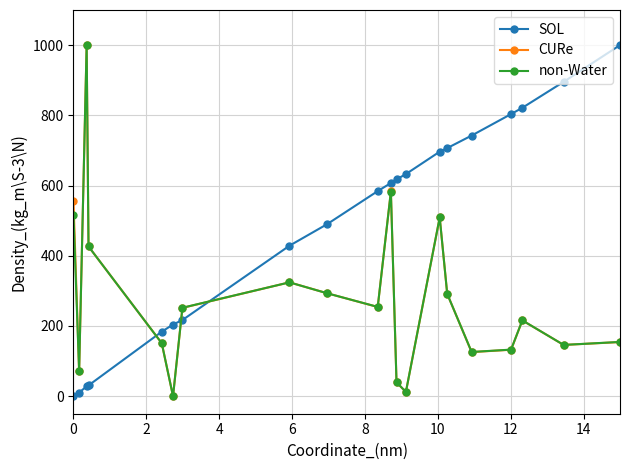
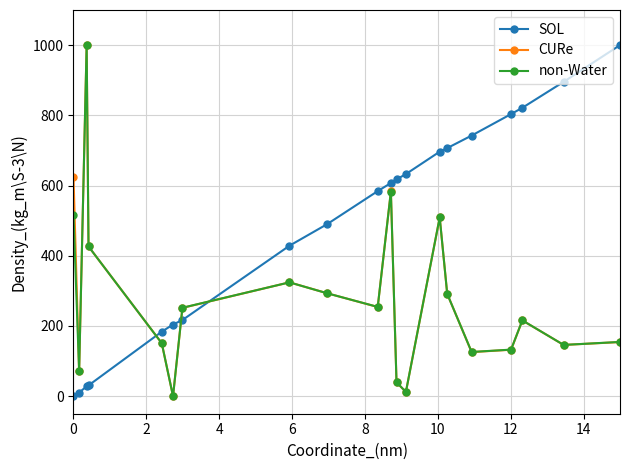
CURe, 0: 560 -> 630
